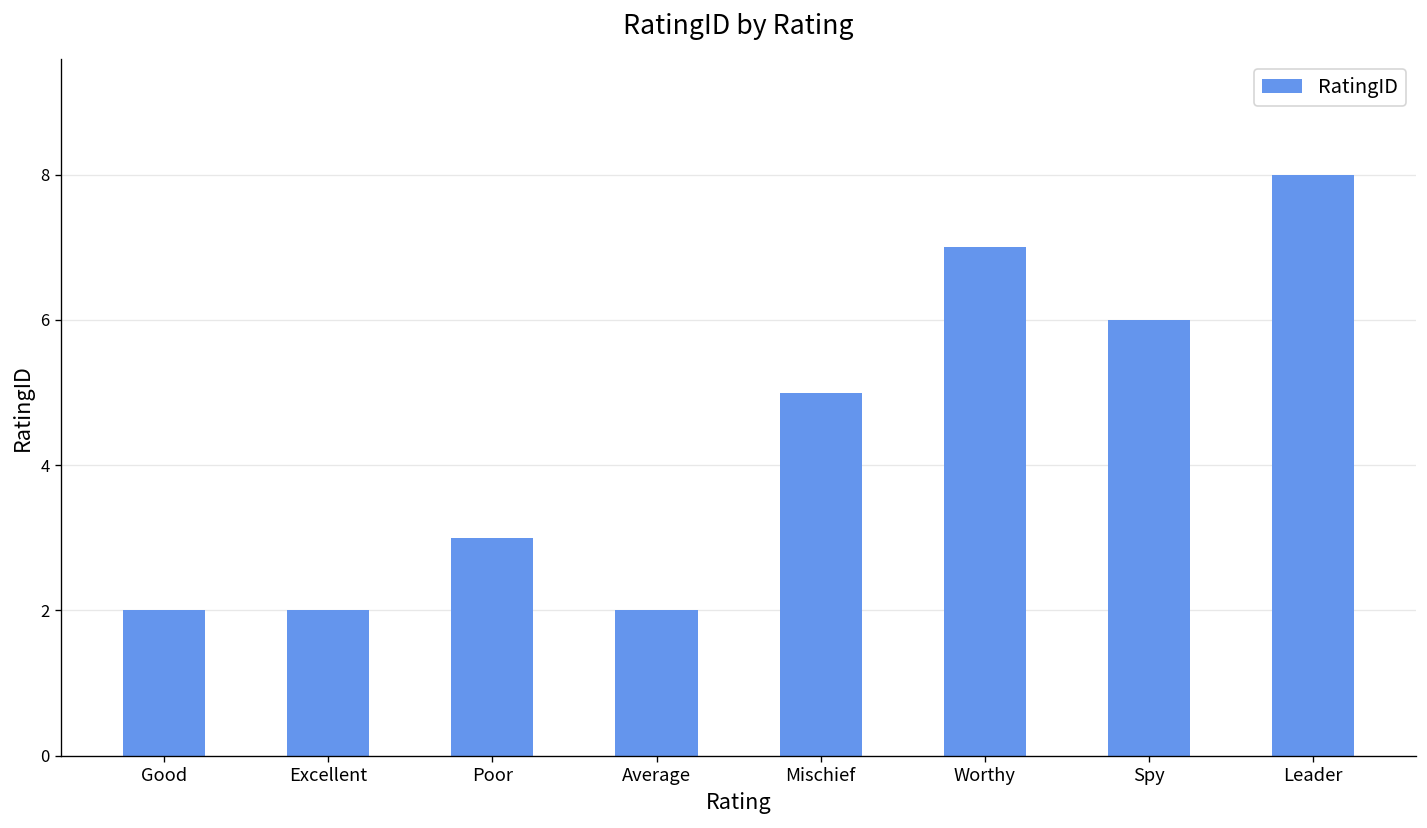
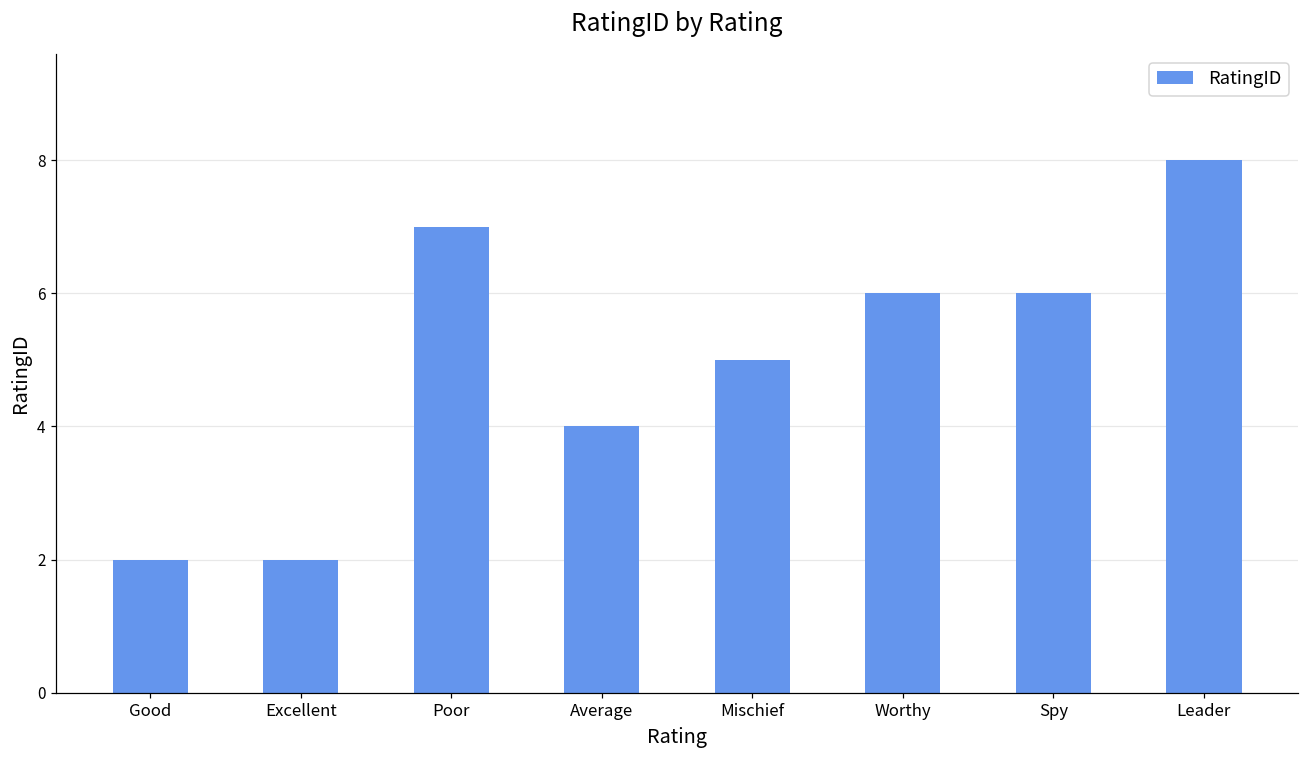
Poor: 3 -> 7
Average: 2 -> 4
Worthy: 7 -> 6
